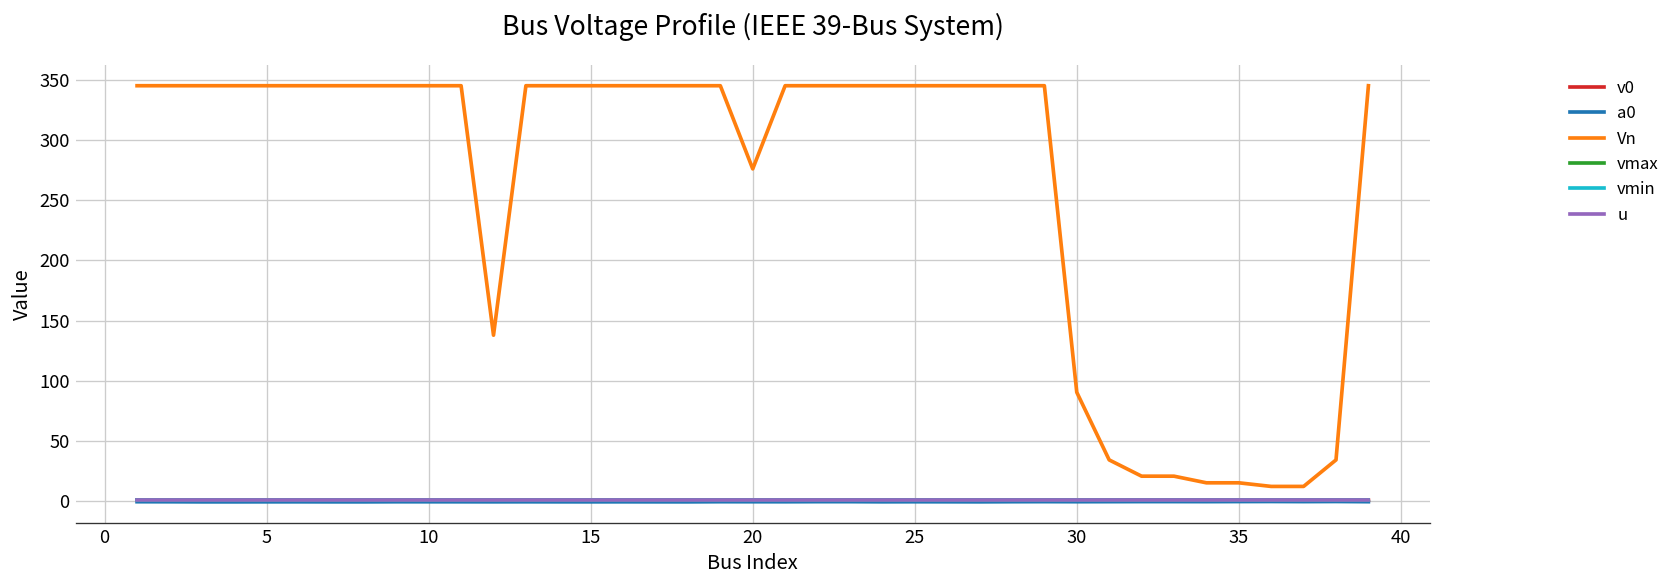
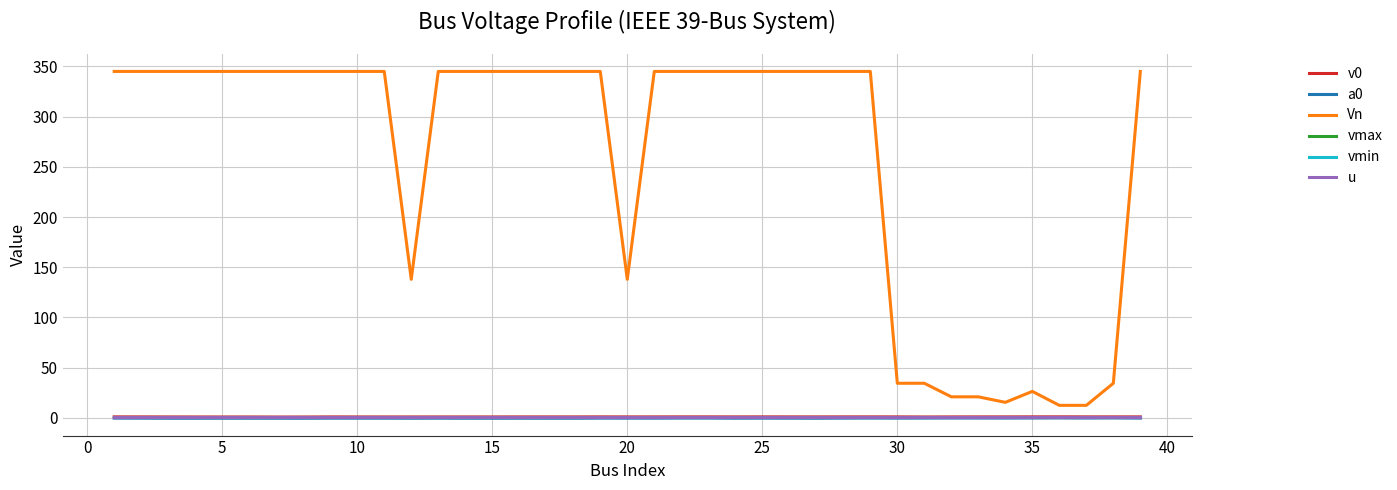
Vn, 20: 276 -> 138
Vn, 30: 91 -> 35
Vn, 35: 16 -> 26
